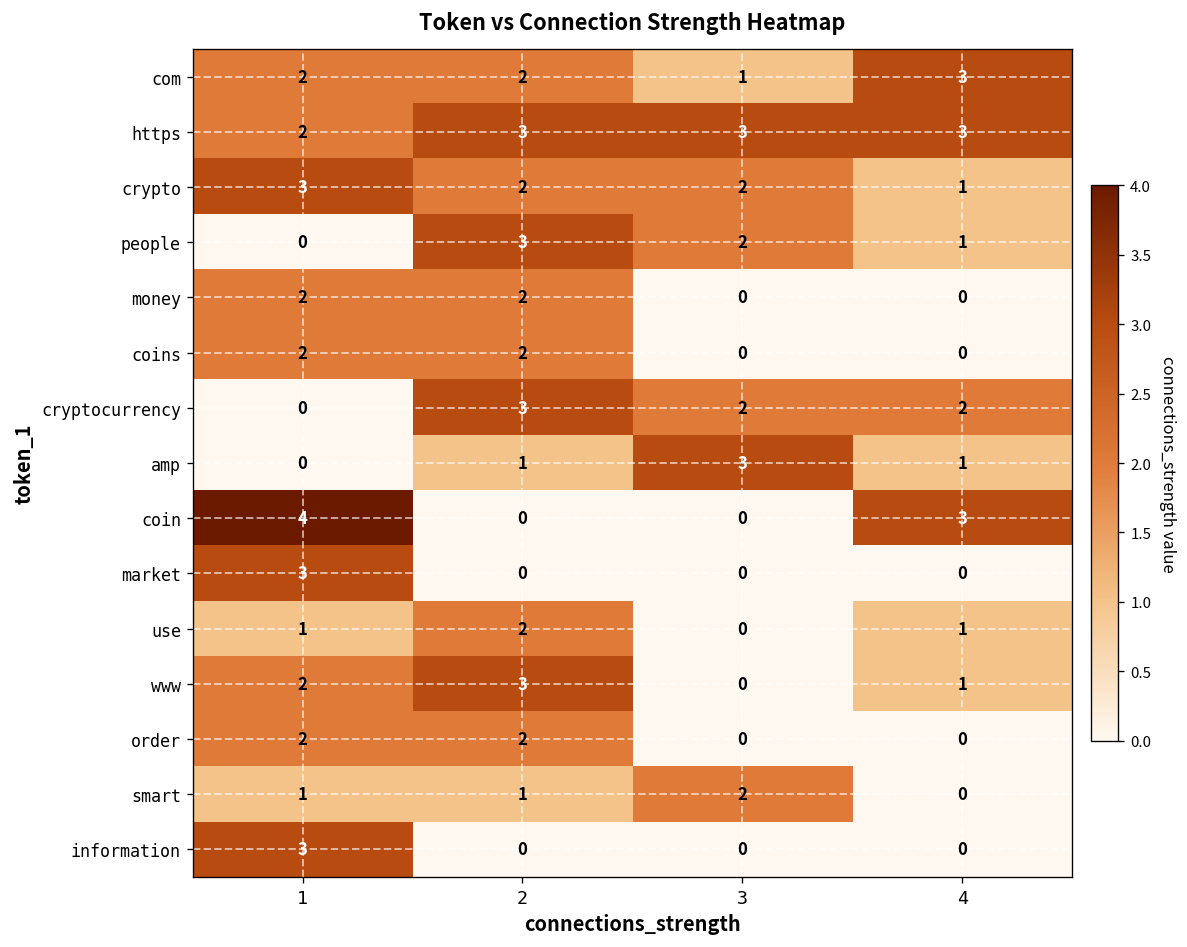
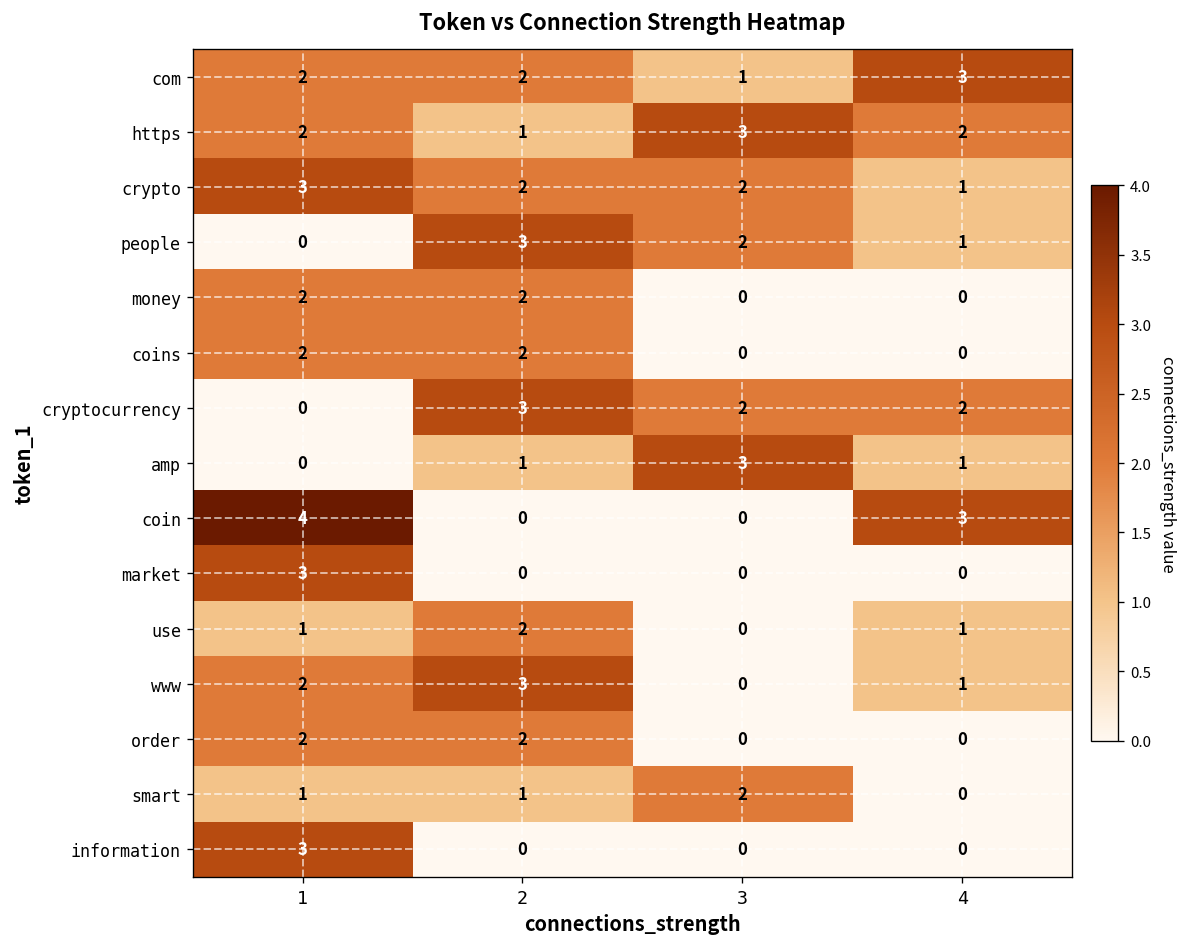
https, 2: 3 -> 1
https, 4: 3 -> 2
